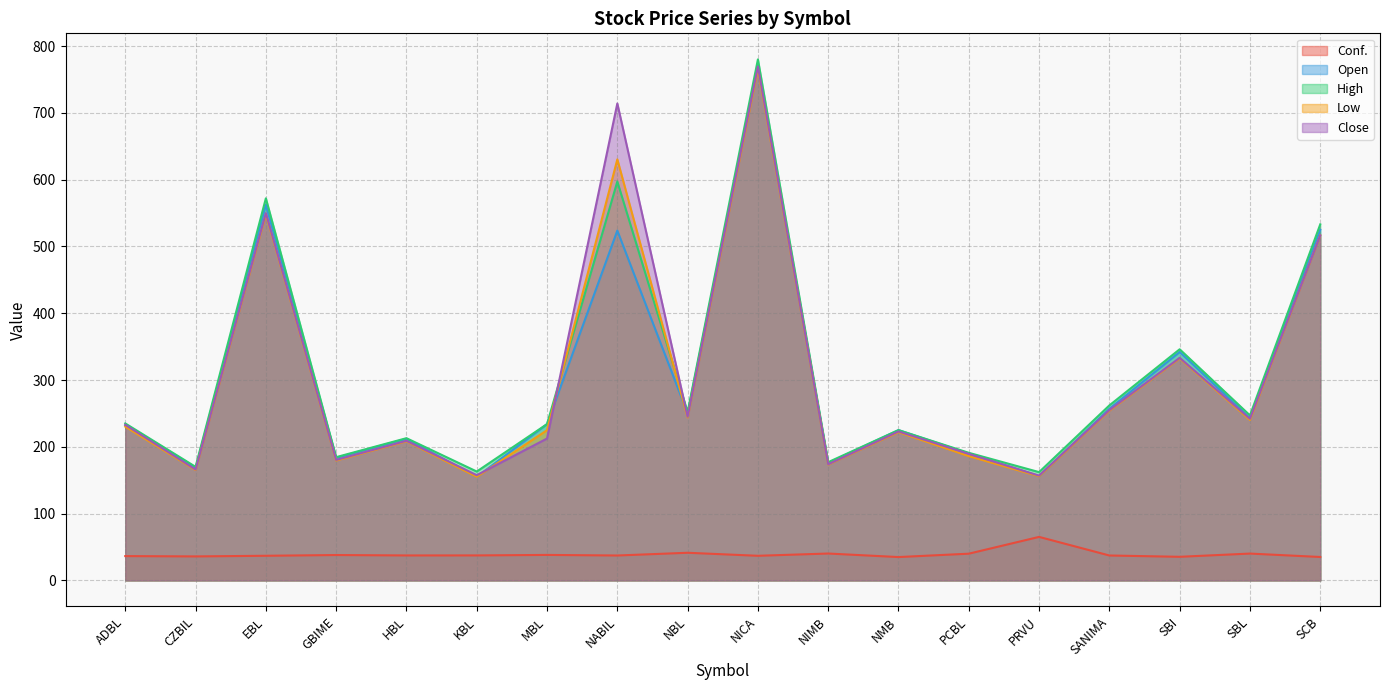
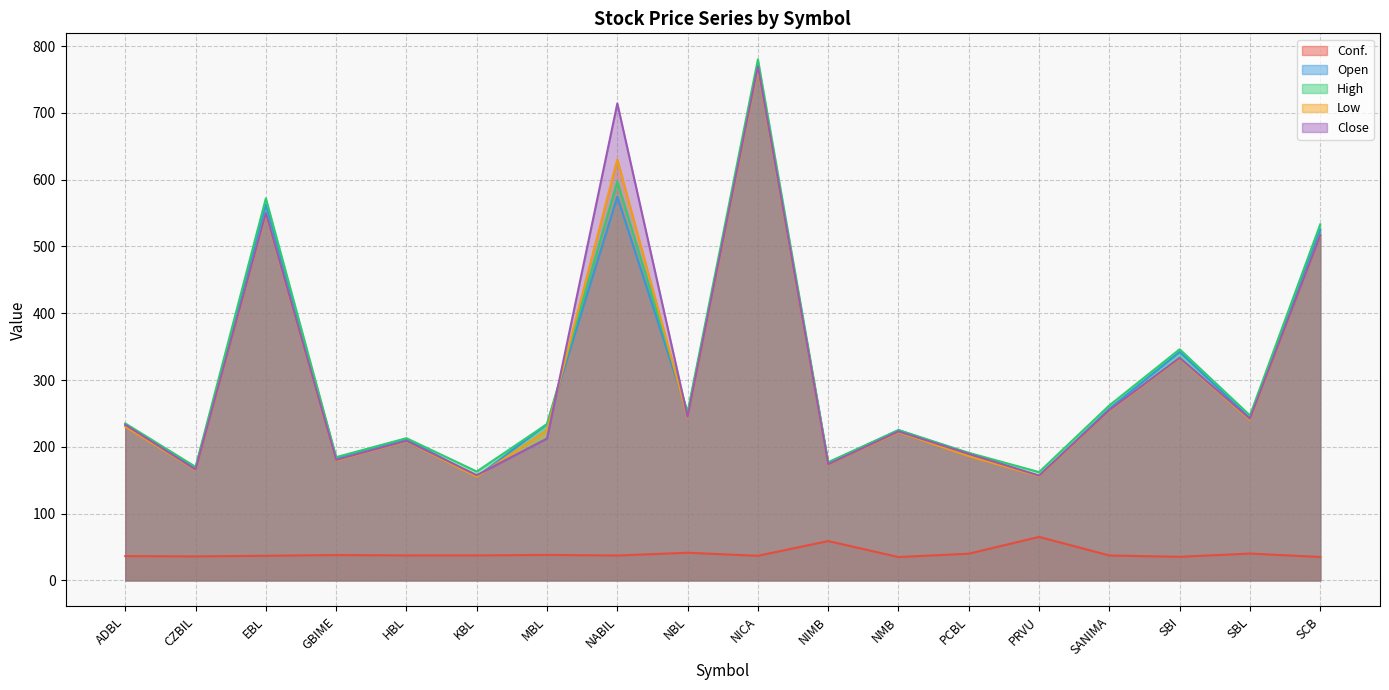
Open, NABIL: 520 -> 570
Conf., NIMB: 40 -> 60
